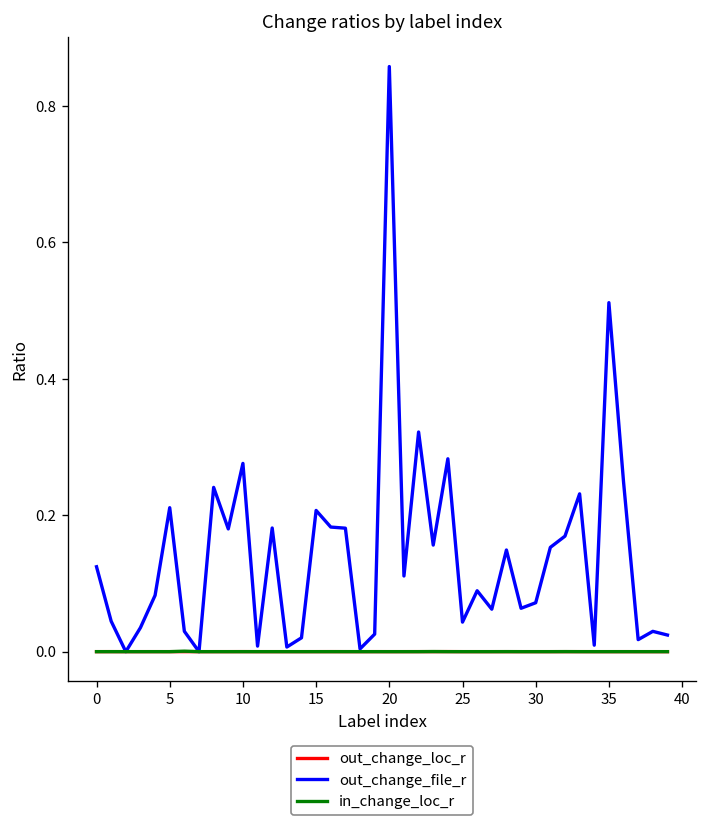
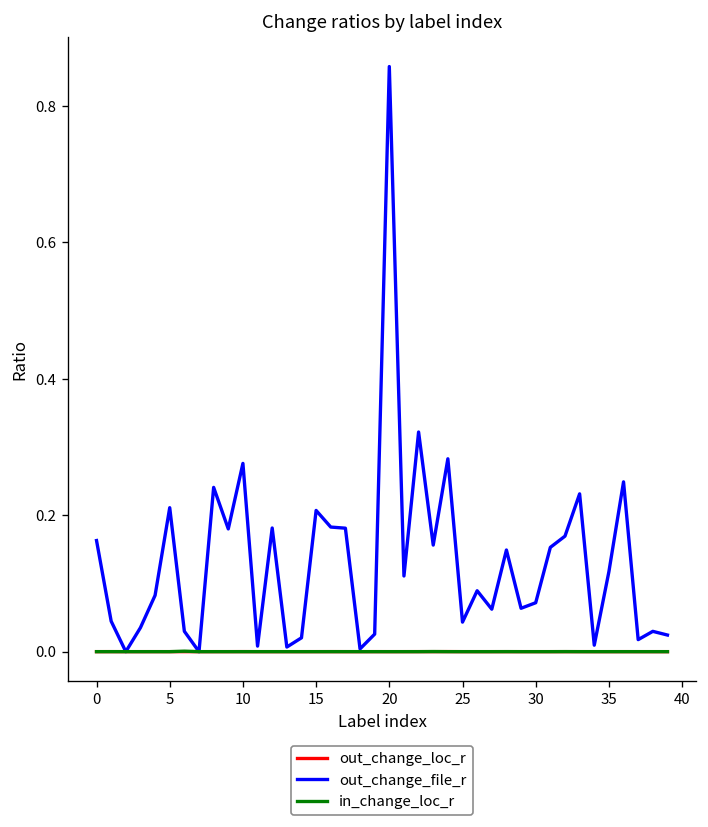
out_change_file_r, 0: 0.12 -> 0.16
out_change_file_r, 35: 0.51 -> 0.12
